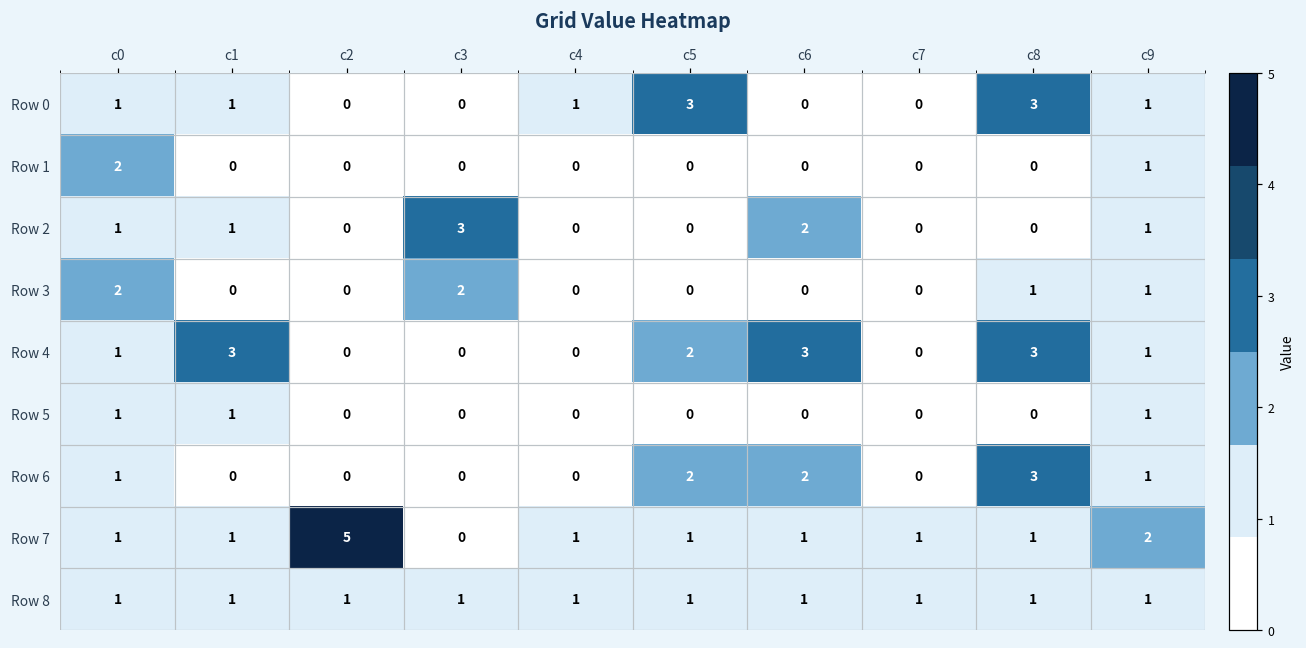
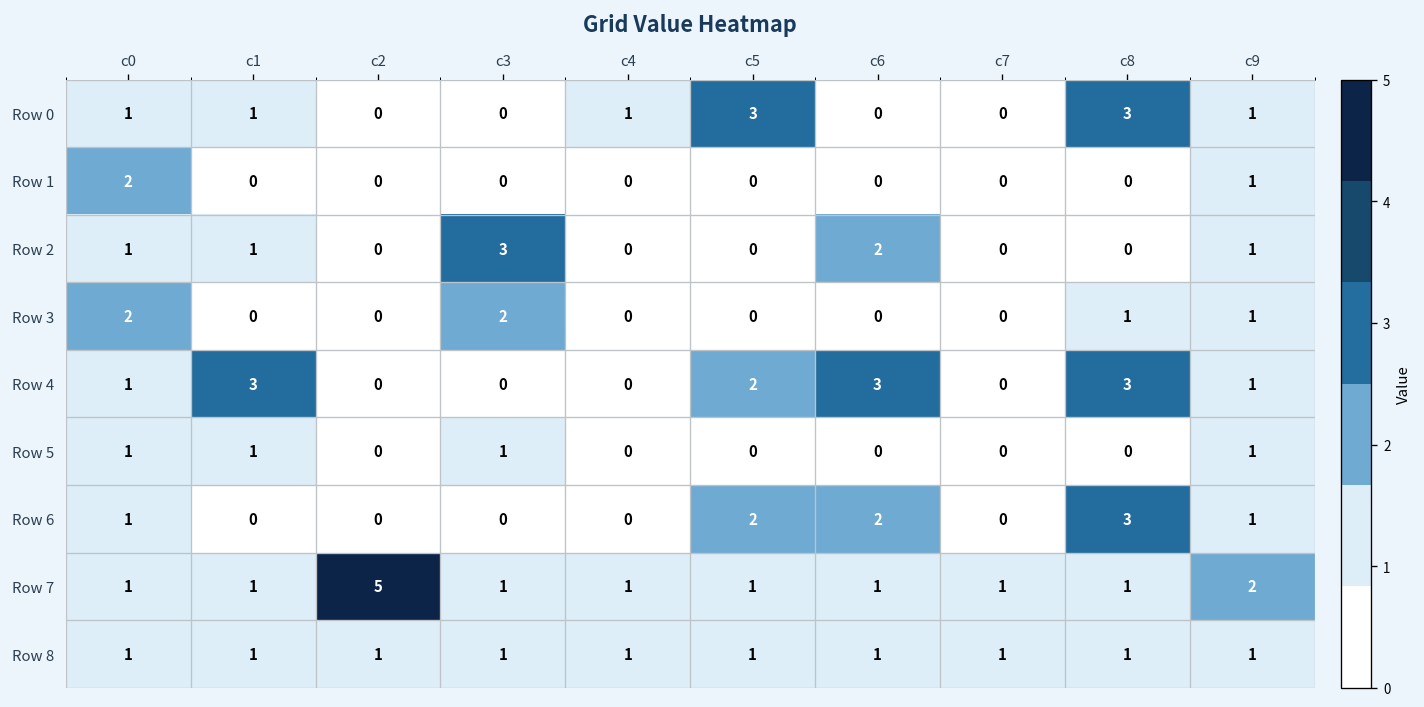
Row 5, c3: 0 -> 1
Row 7, c3: 0 -> 1
